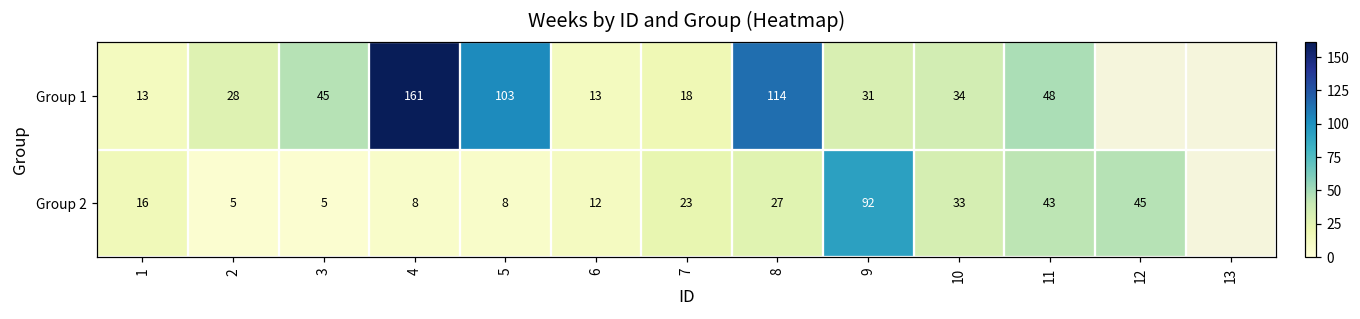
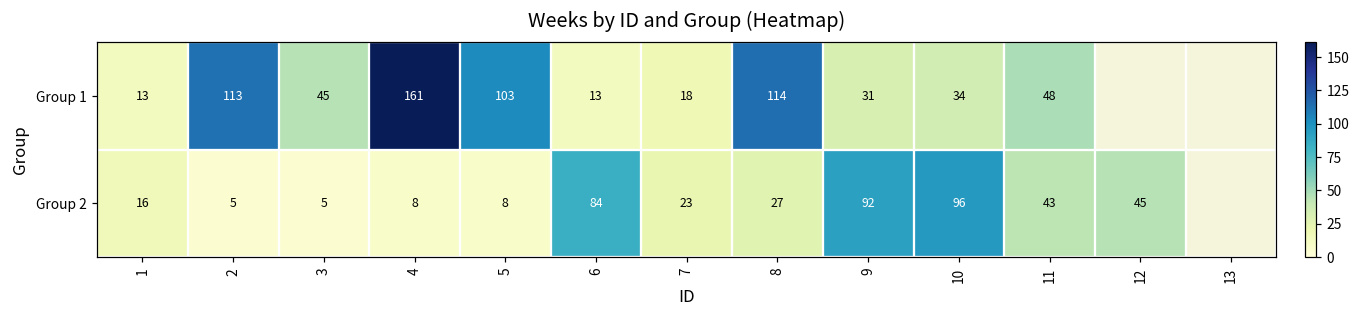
Group 1, 2: 28 -> 113
Group 2, 6: 12 -> 84
Group 2, 10: 33 -> 96
